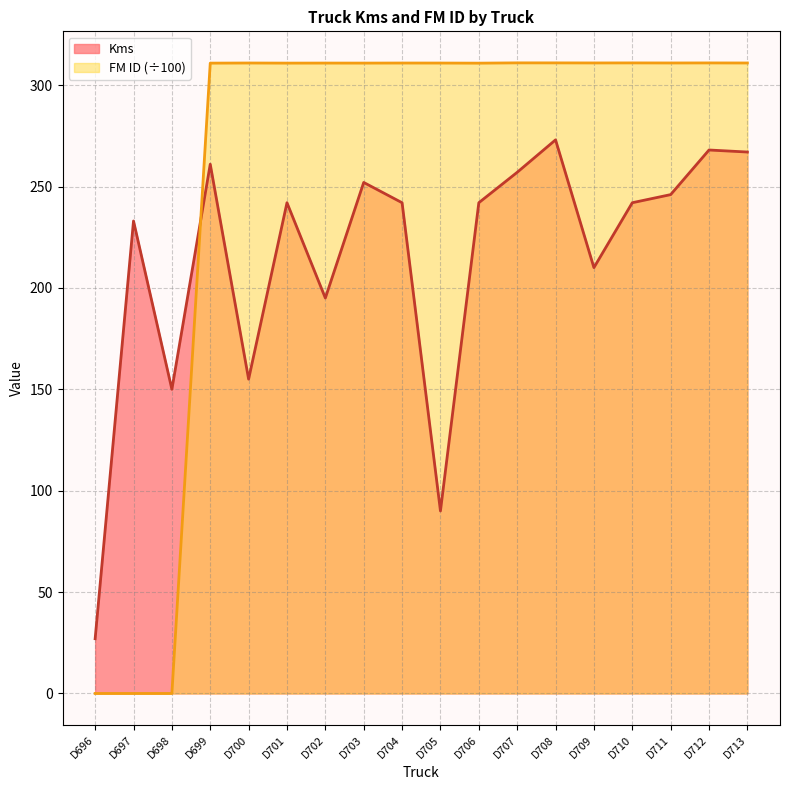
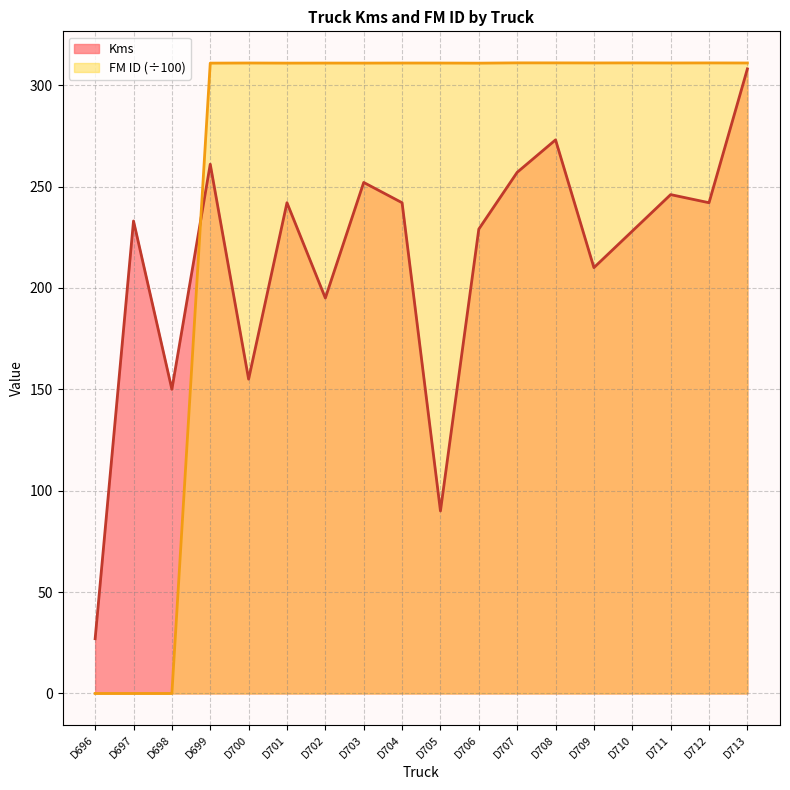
Kms, D706: 242 -> 229
Kms, D710: 242 -> 228
Kms, D712: 268 -> 242
Kms, D713: 267 -> 308
